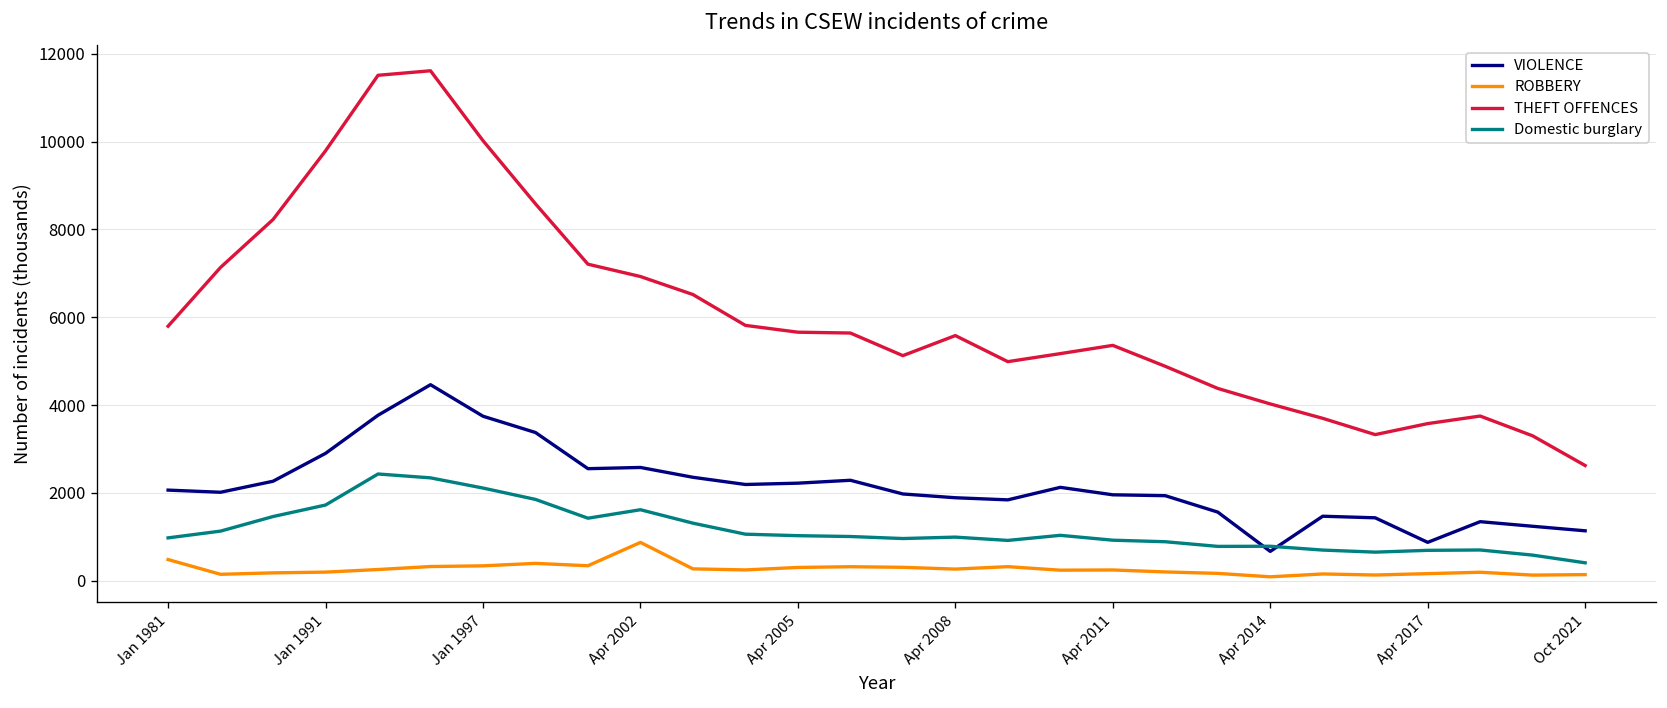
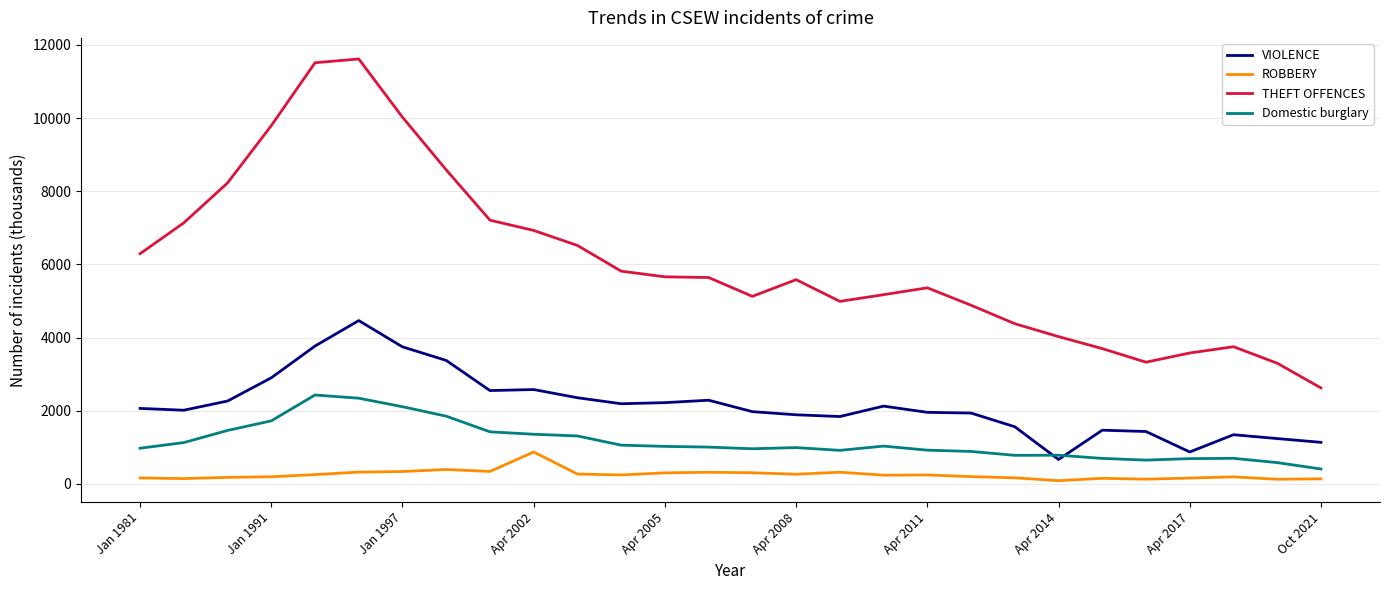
ROBBERY, Jan 1981: 500 -> 200
THEFT OFFENCES, Jan 1981: 5800 -> 6300
Domestic burglary, Apr 2002: 1600 -> 1400
